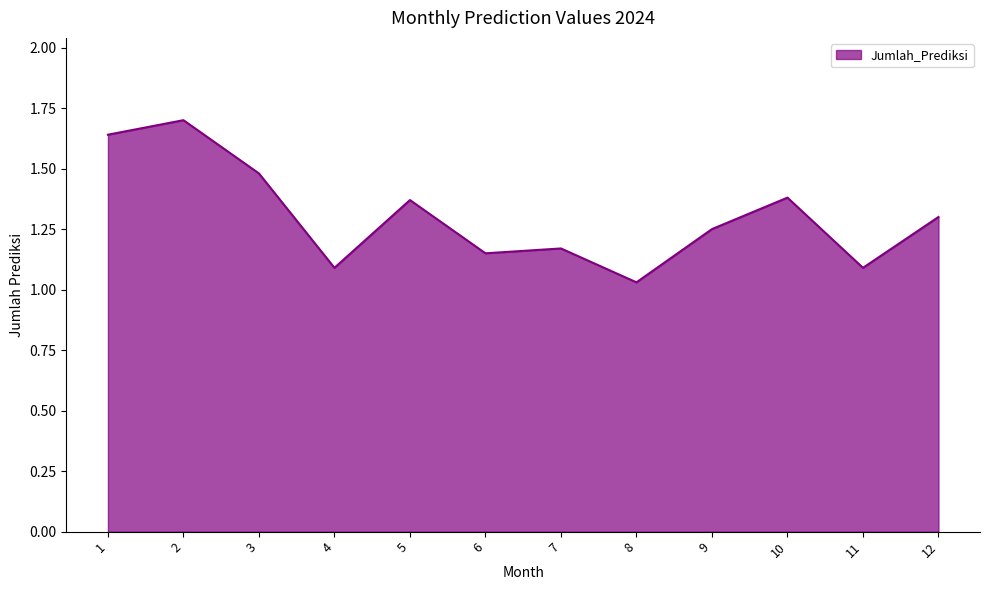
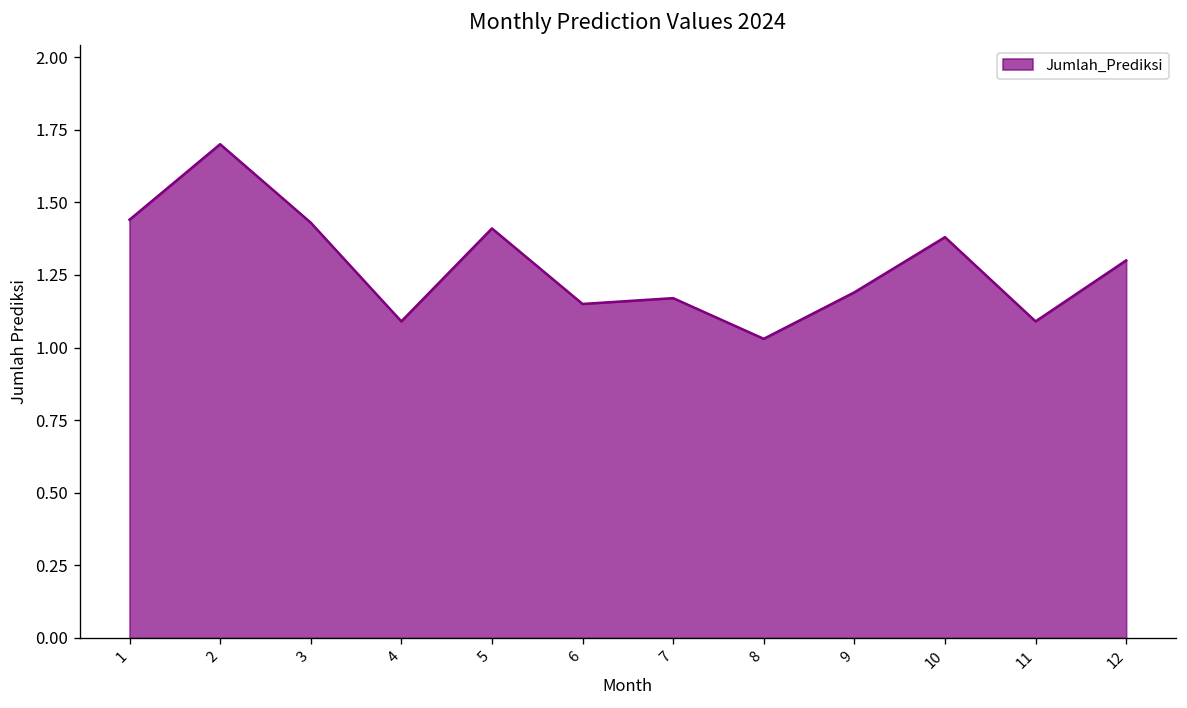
1: 1.64 -> 1.44
3: 1.48 -> 1.43
5: 1.37 -> 1.41
9: 1.25 -> 1.19
